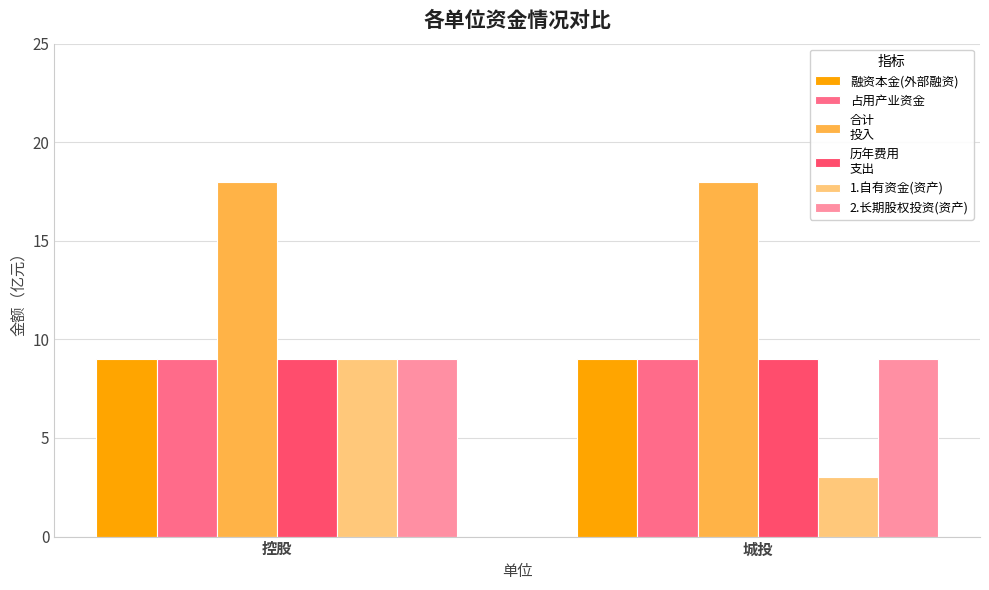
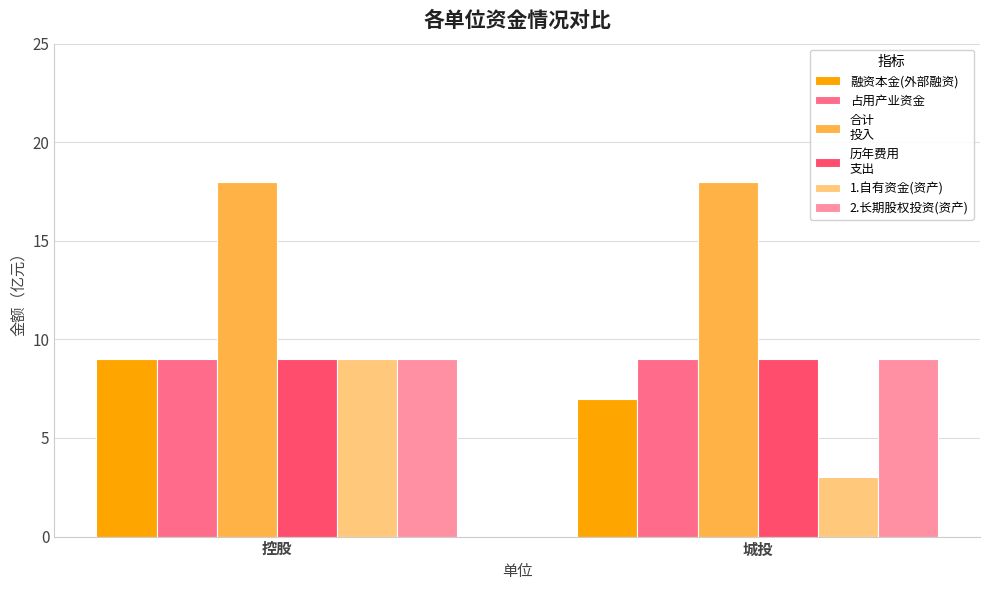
融资本金(外部融资), 城投: 9 -> 7
